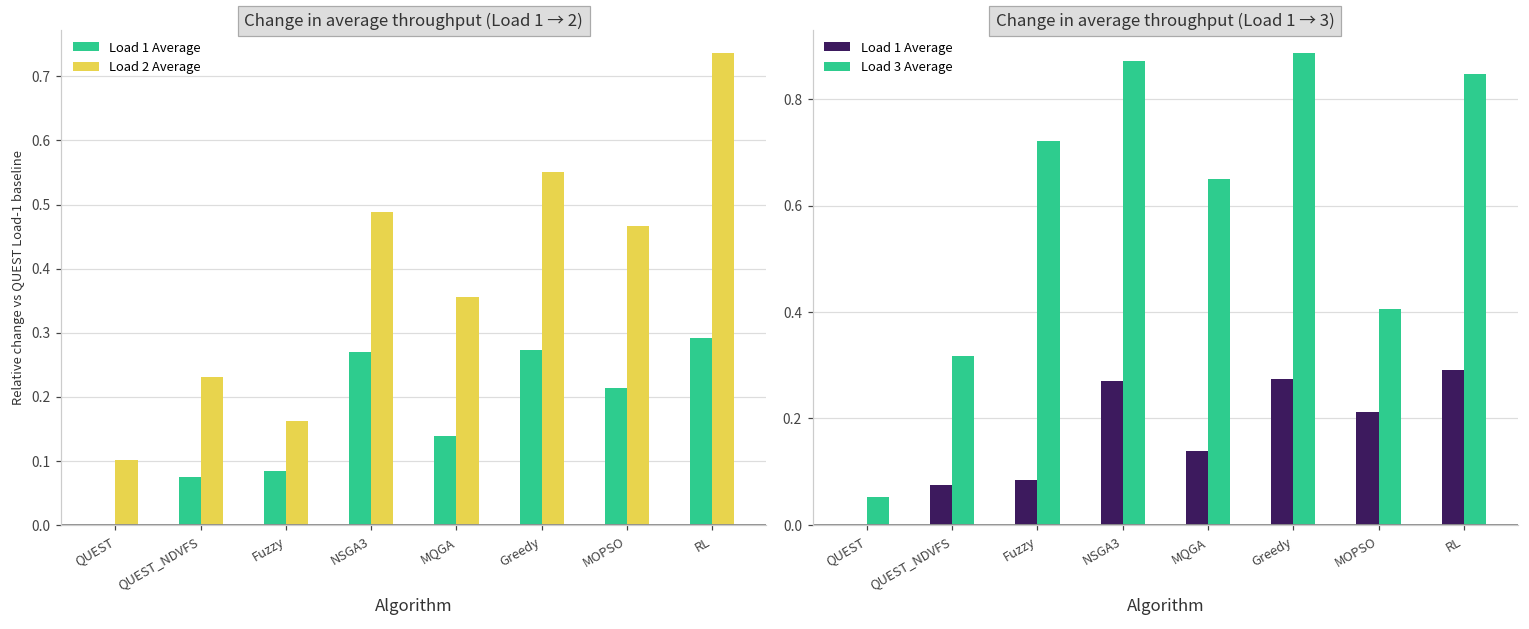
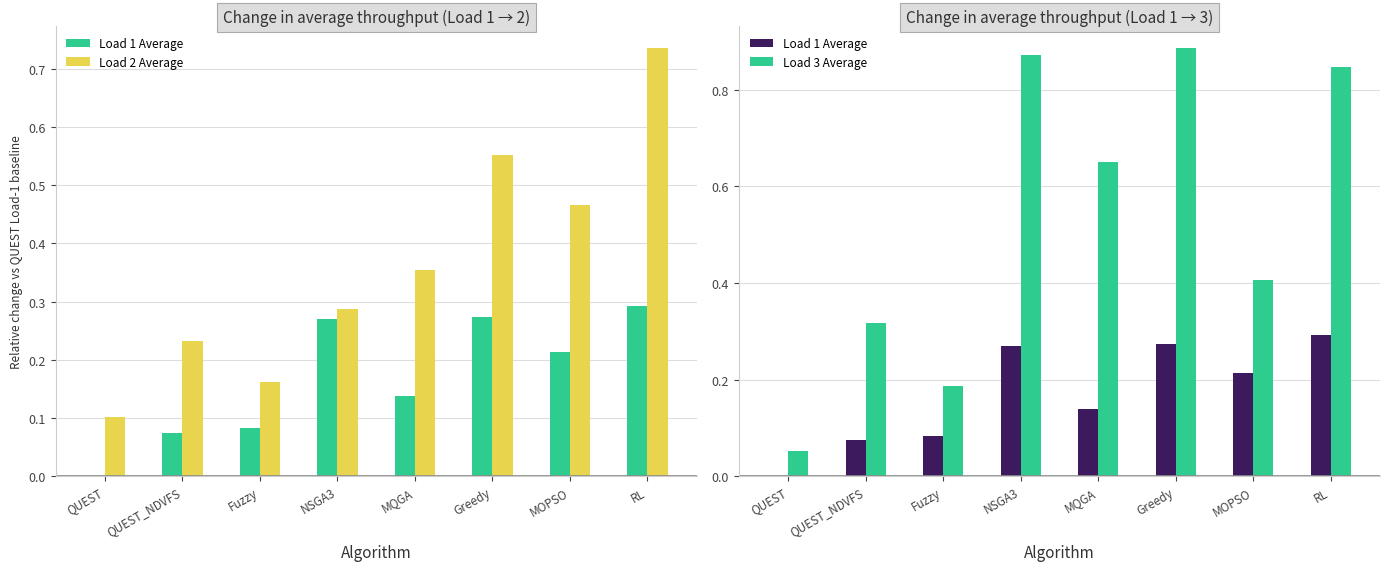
Change in average throughput (Load 1 → 2), Load 2 Average, NSGA3: 0.49 -> 0.29
Change in average throughput (Load 1 → 3), Load 3 Average, Fuzzy: 0.72 -> 0.19
